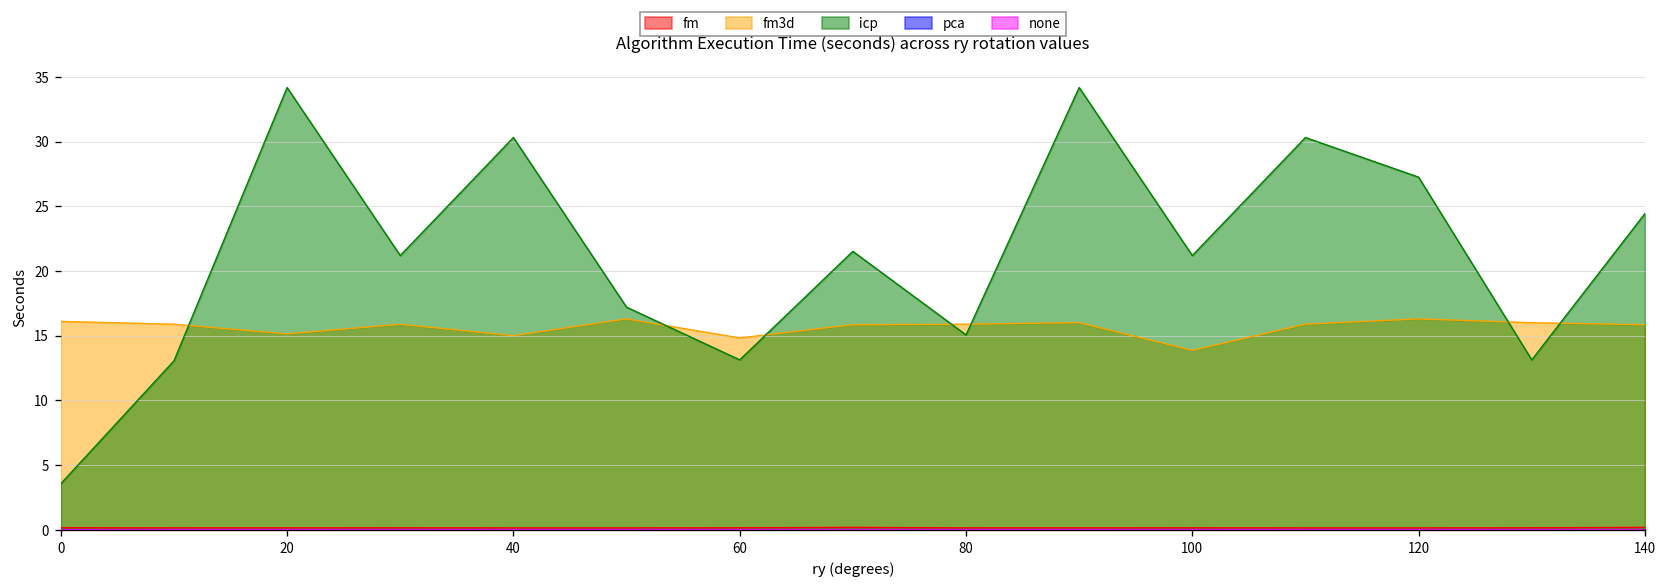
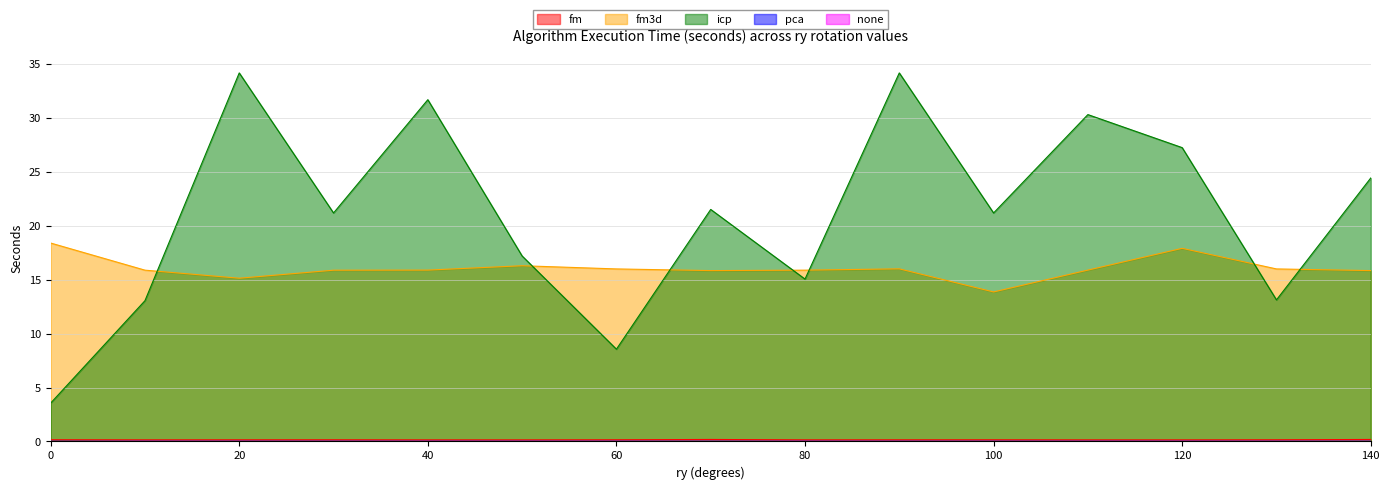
fm3d, 0: 16.1 -> 18.4
fm3d, 40: 15.0 -> 15.9
icp, 40: 30.3 -> 31.7
fm3d, 60: 14.8 -> 16.0
icp, 60: 13.1 -> 8.6
fm3d, 120: 16.3 -> 17.9
